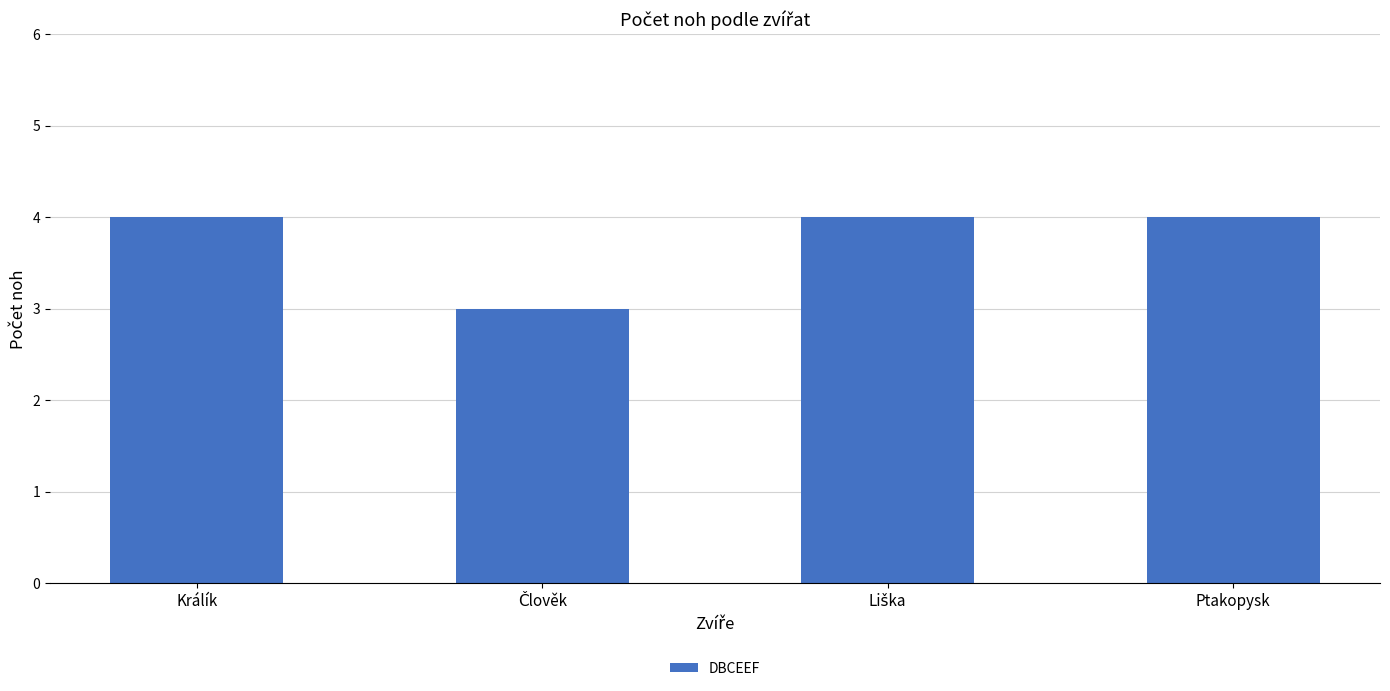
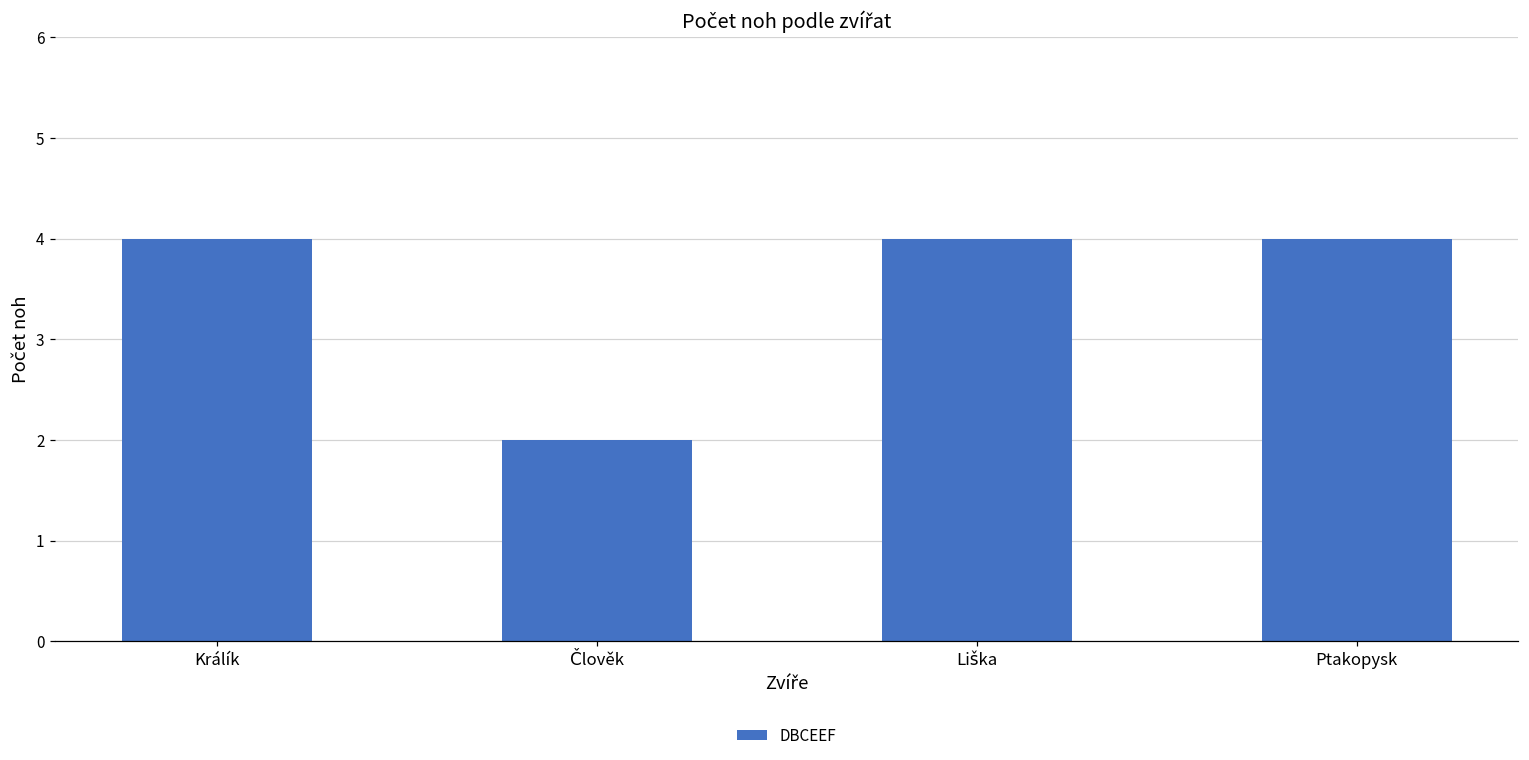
Člověk: 3 -> 2
